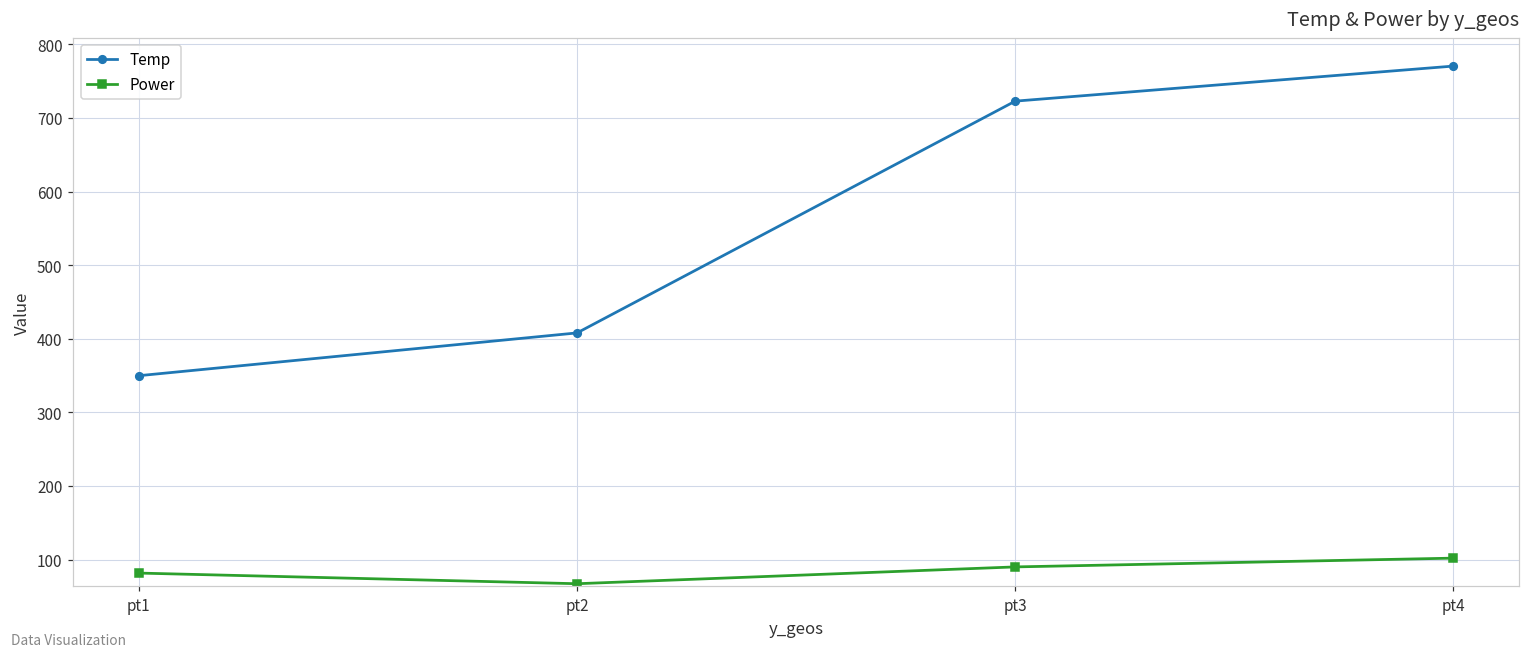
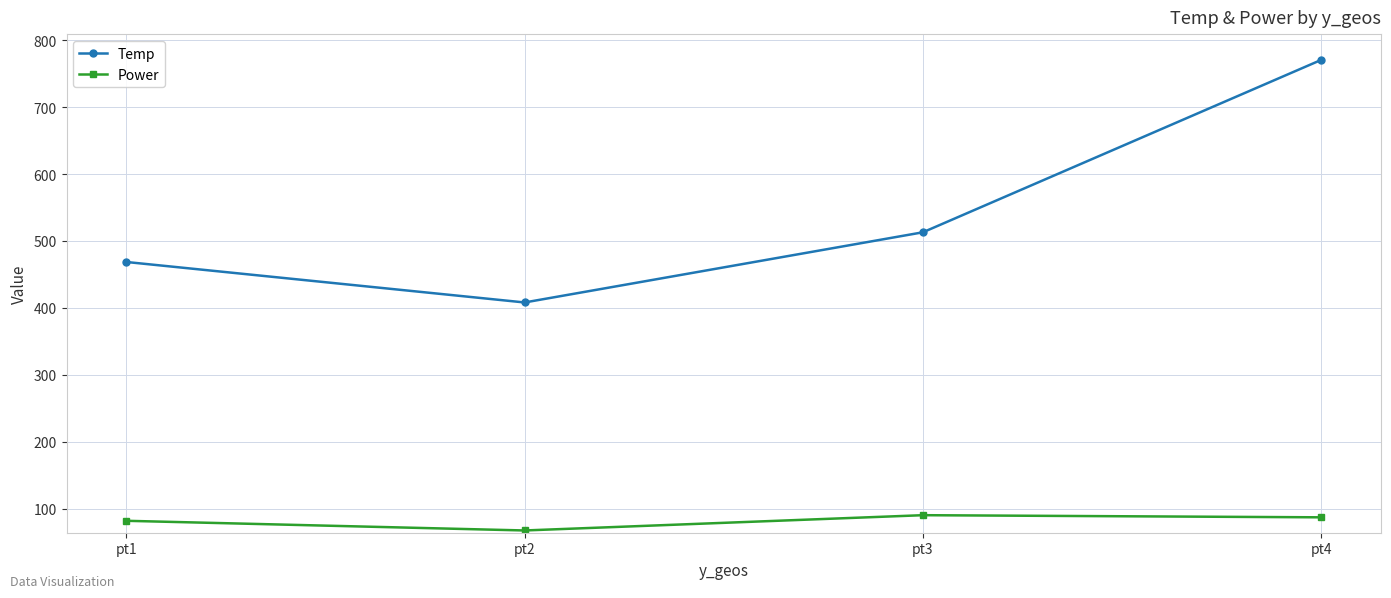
Temp, pt1: 350 -> 470
Temp, pt3: 720 -> 510
Power, pt4: 100 -> 90
